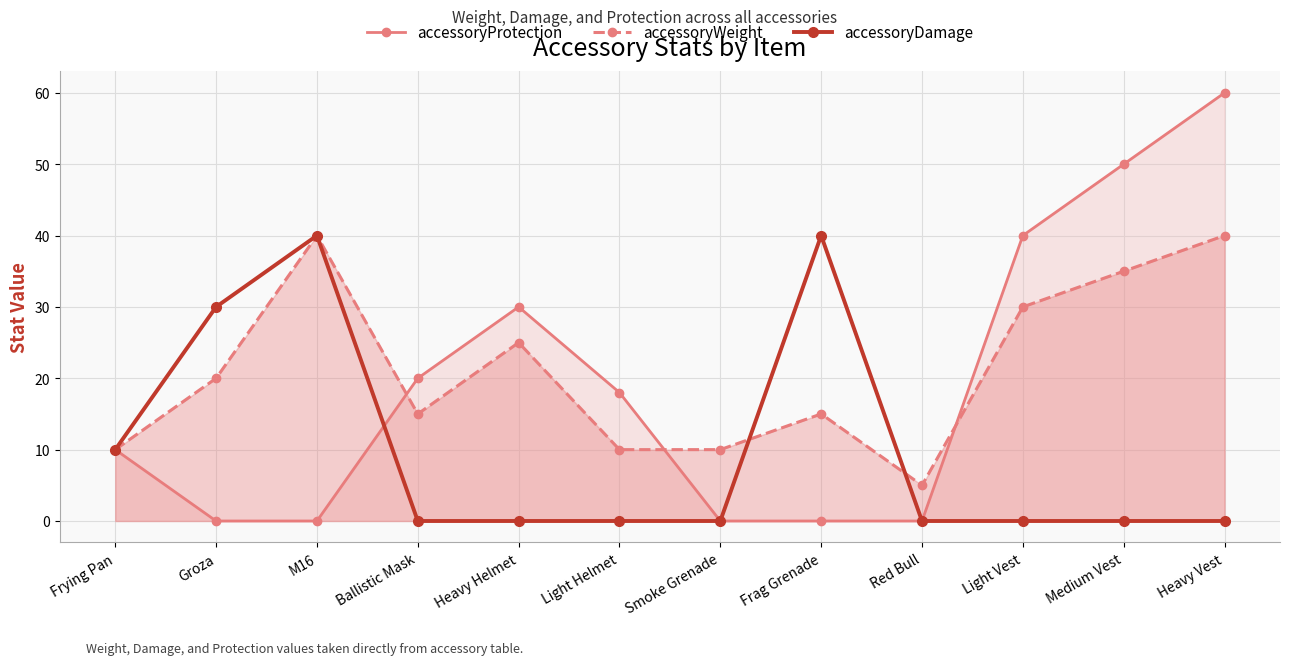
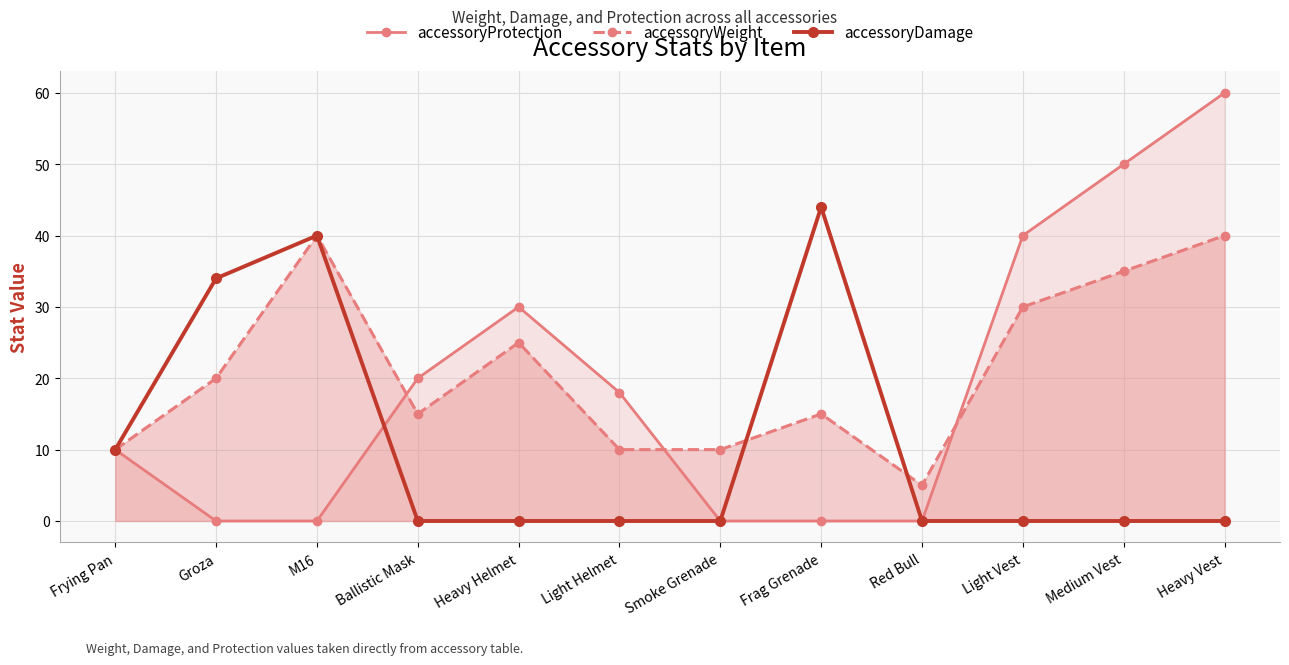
accessoryDamage, Groza: 30 -> 34
accessoryDamage, Frag Grenade: 40 -> 44
